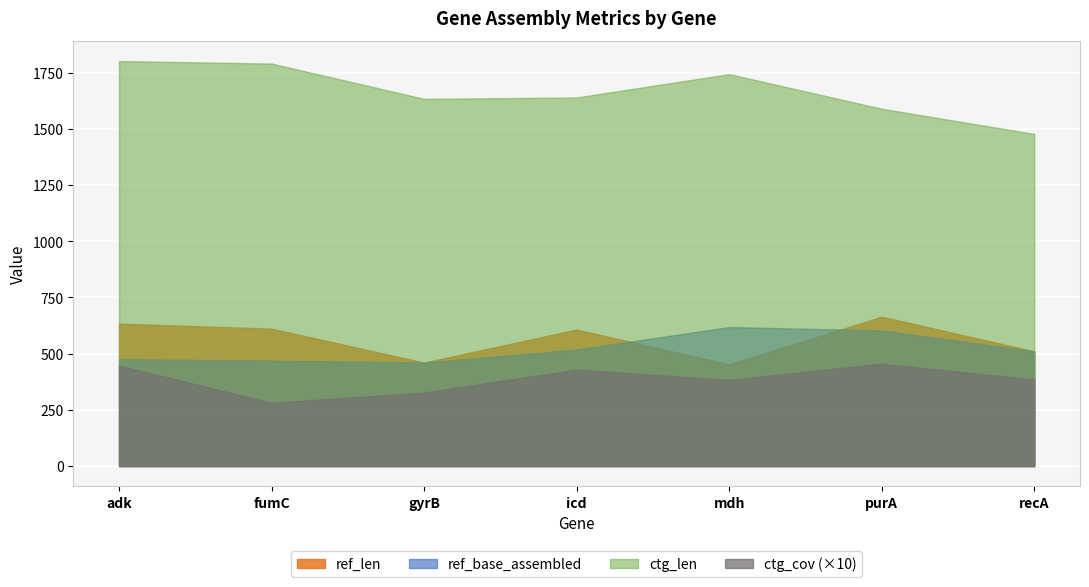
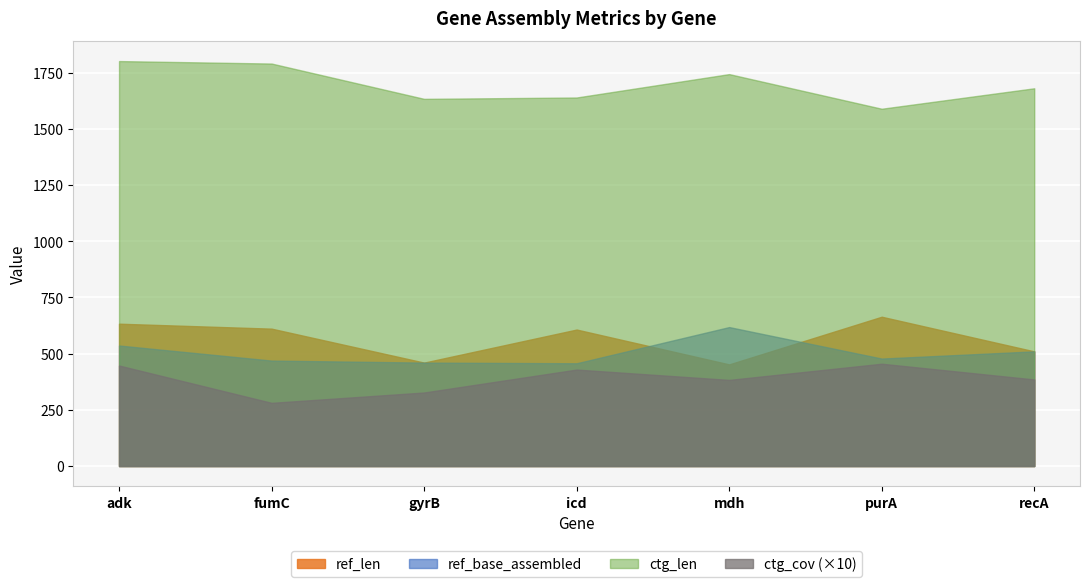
ref_base_assembled, adk: 480 -> 540
ref_base_assembled, icd: 520 -> 460
ref_base_assembled, purA: 600 -> 480
ctg_len, recA: 1480 -> 1680
